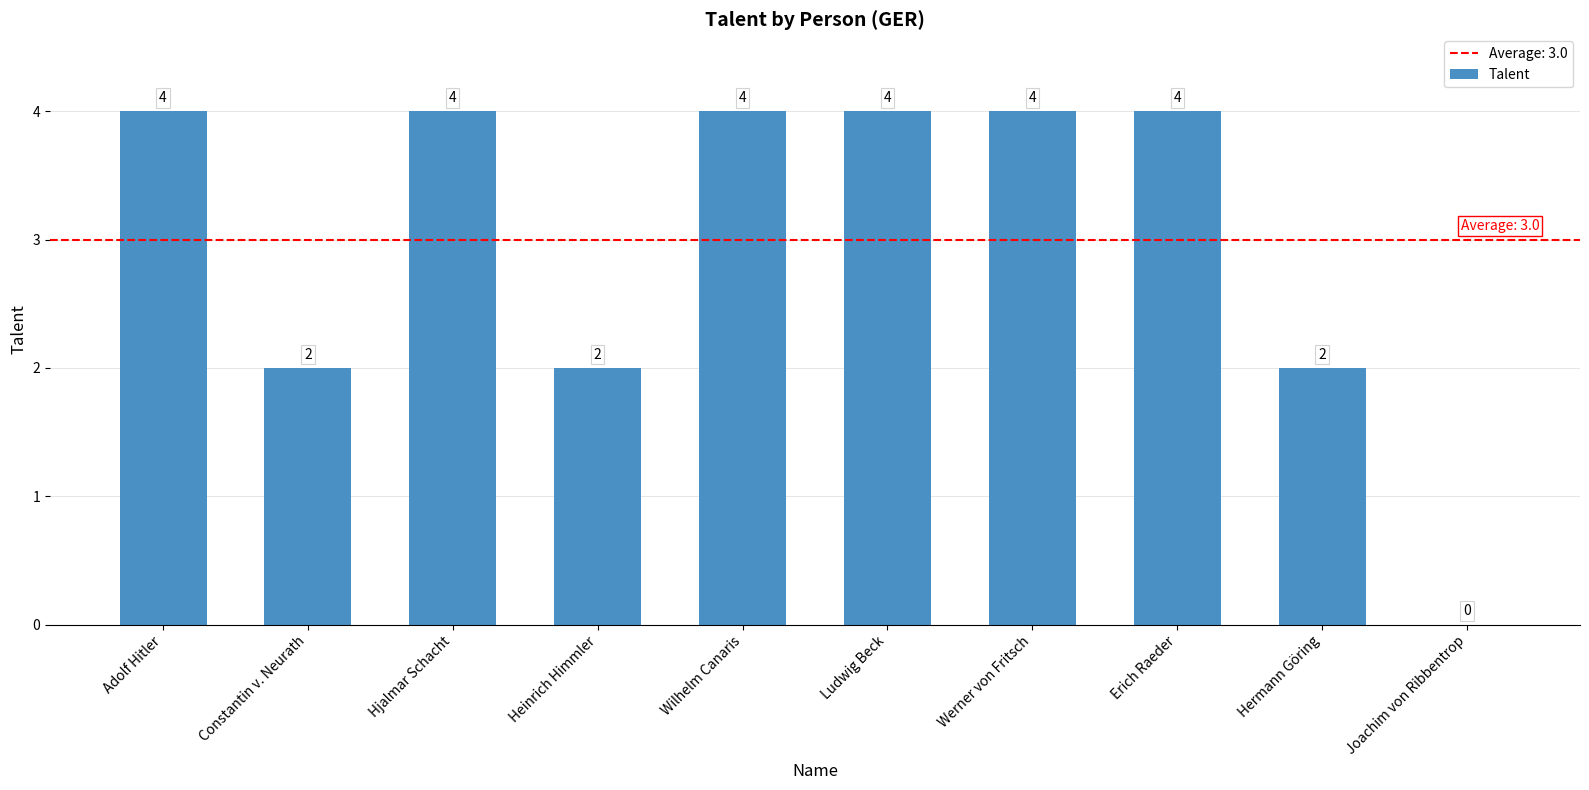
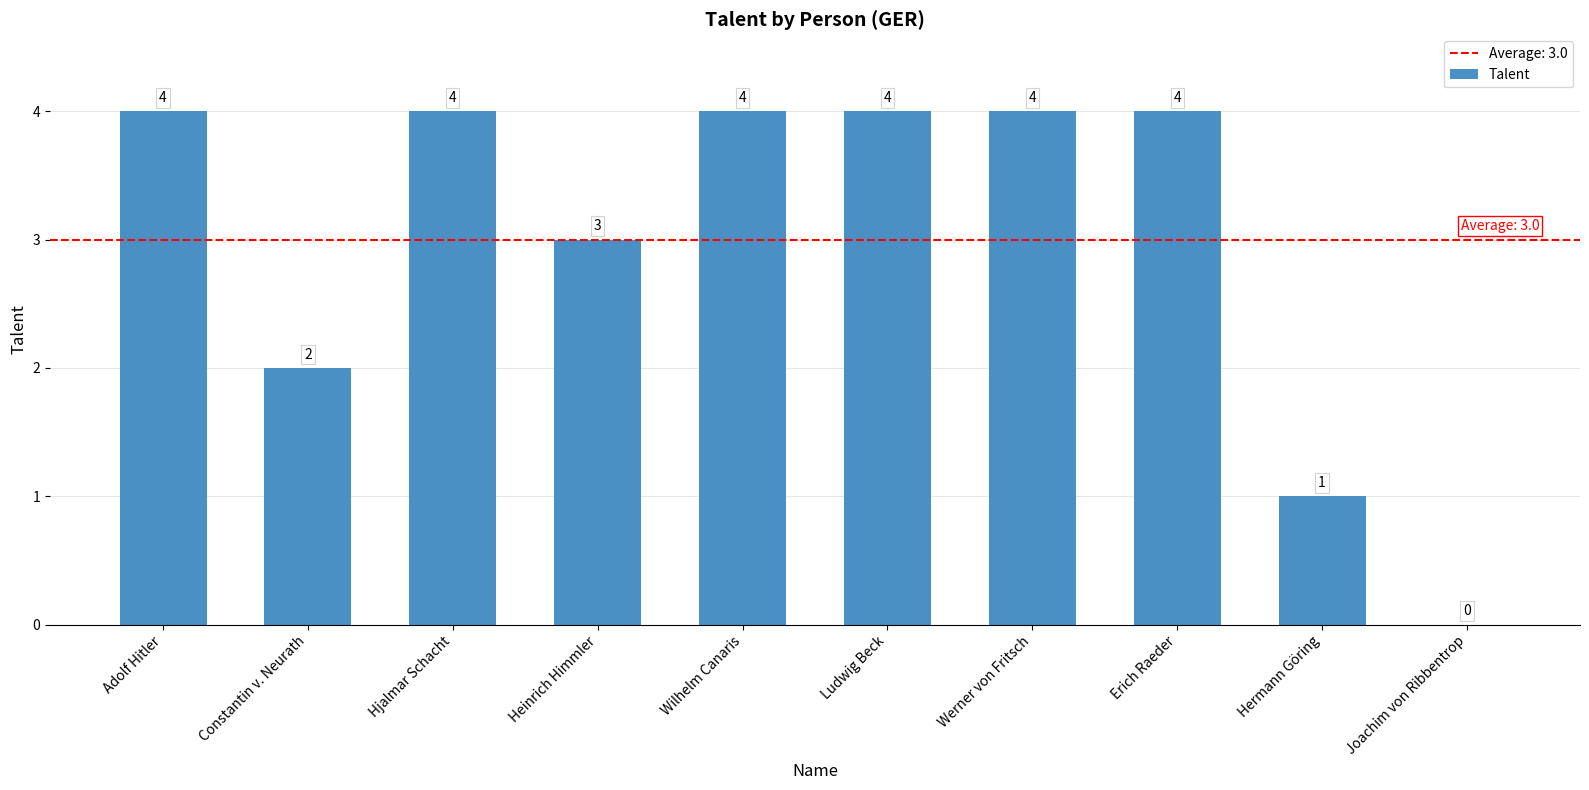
Heinrich Himmler: 2 -> 3
Hermann Göring: 2 -> 1
